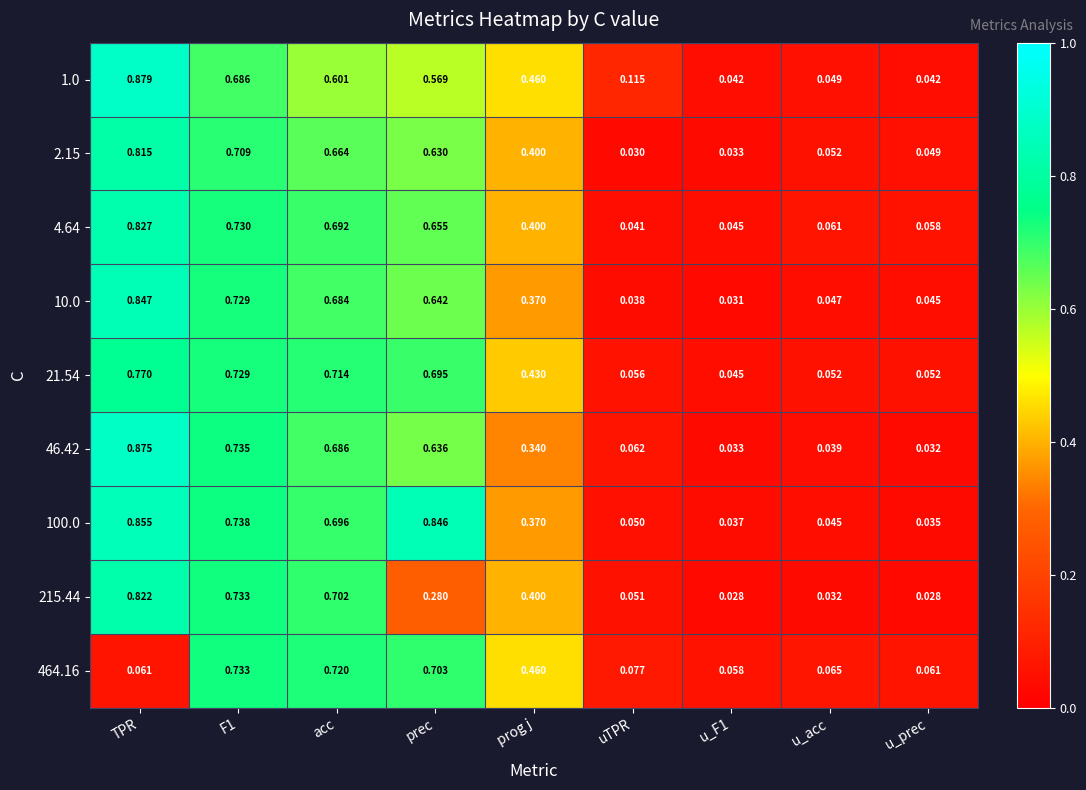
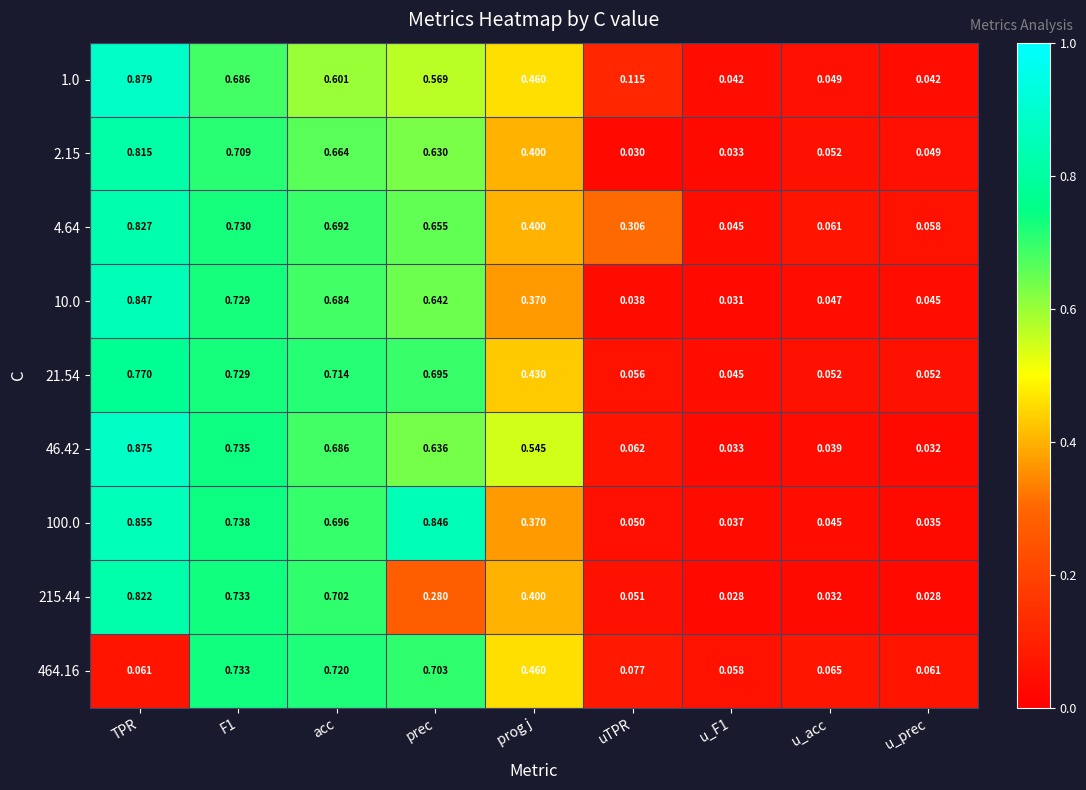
4.64, uTPR: 0.041 -> 0.306
46.42, prog j: 0.340 -> 0.545
